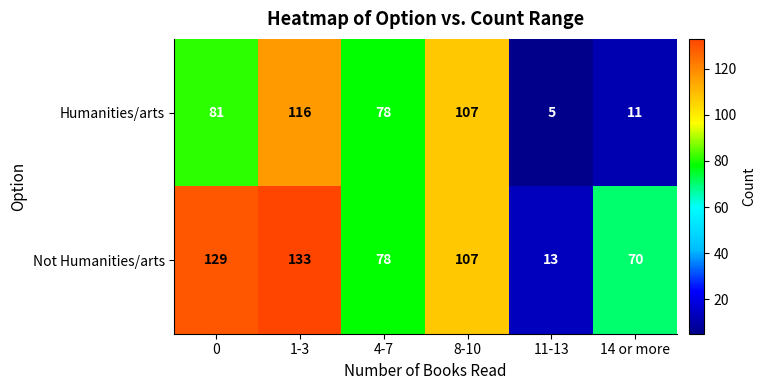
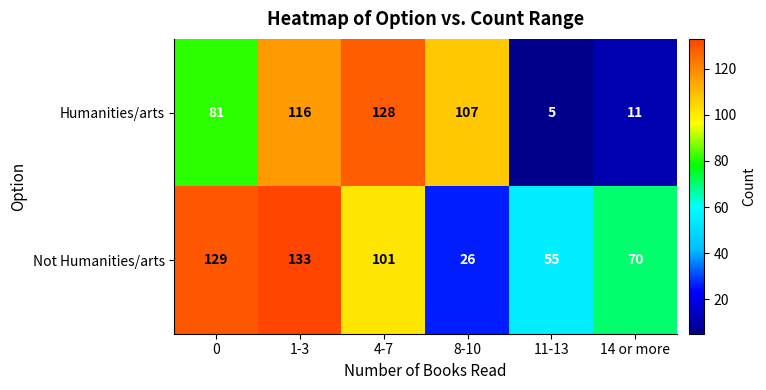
Humanities/arts, 4-7: 78 -> 128
Not Humanities/arts, 4-7: 78 -> 101
Not Humanities/arts, 8-10: 107 -> 26
Not Humanities/arts, 11-13: 13 -> 55
